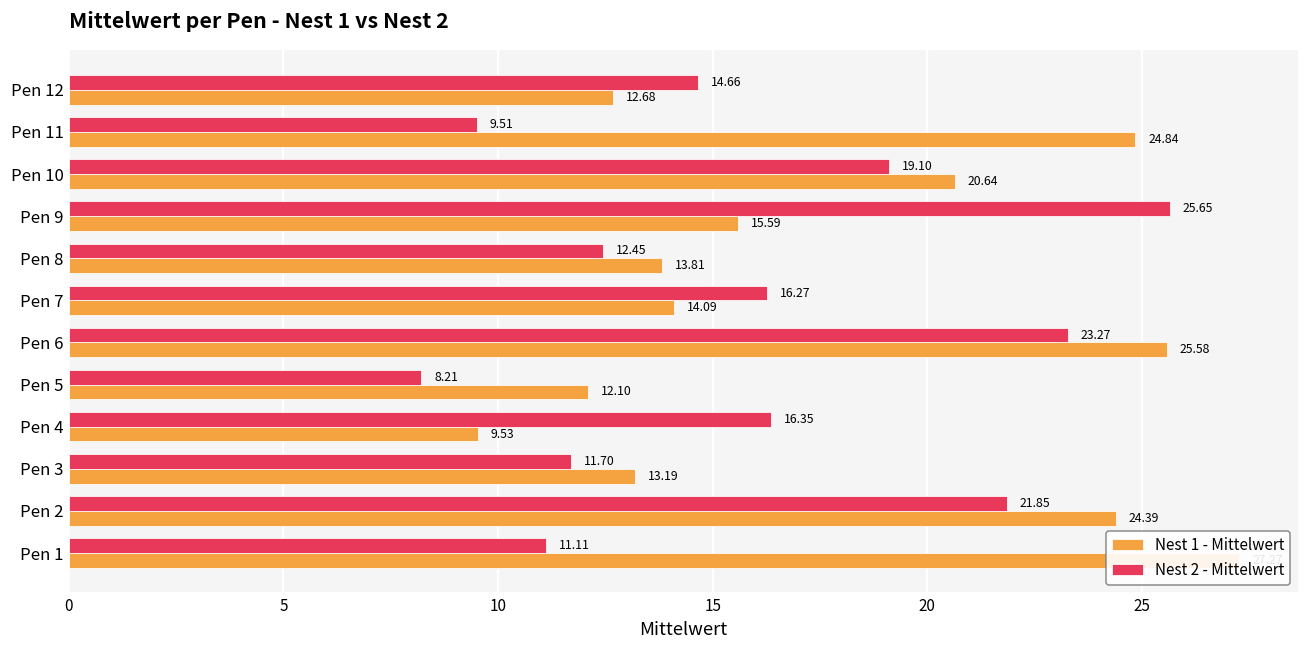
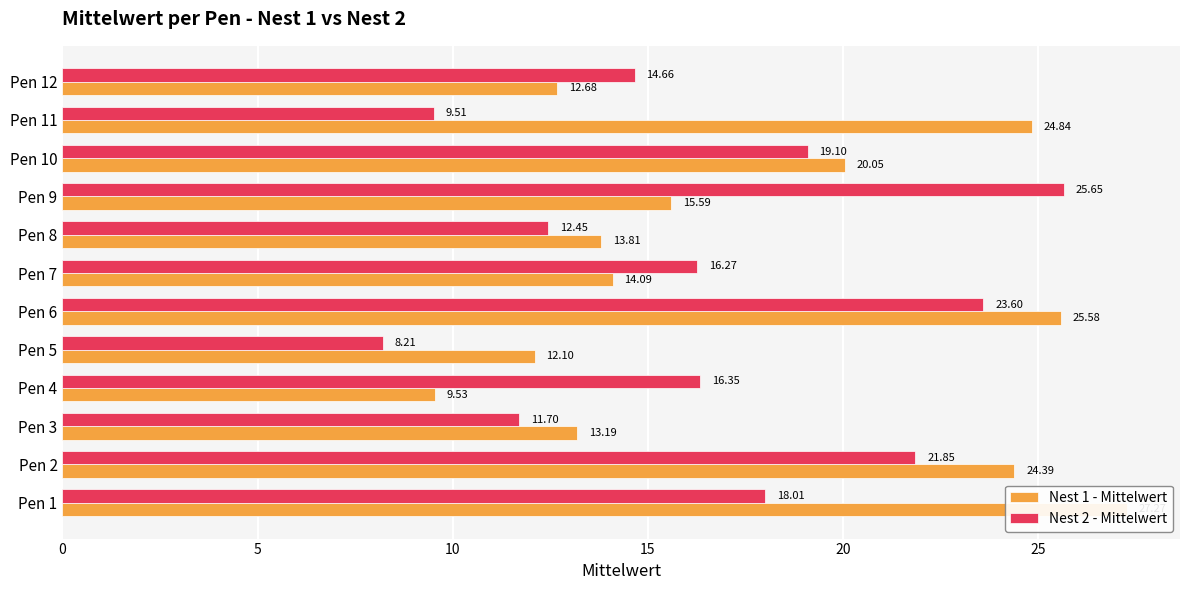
Nest 1 - Mittelwert, Pen 10: 20.64 -> 20.05
Nest 2 - Mittelwert, Pen 6: 23.27 -> 23.60
Nest 2 - Mittelwert, Pen 1: 11.11 -> 18.01
